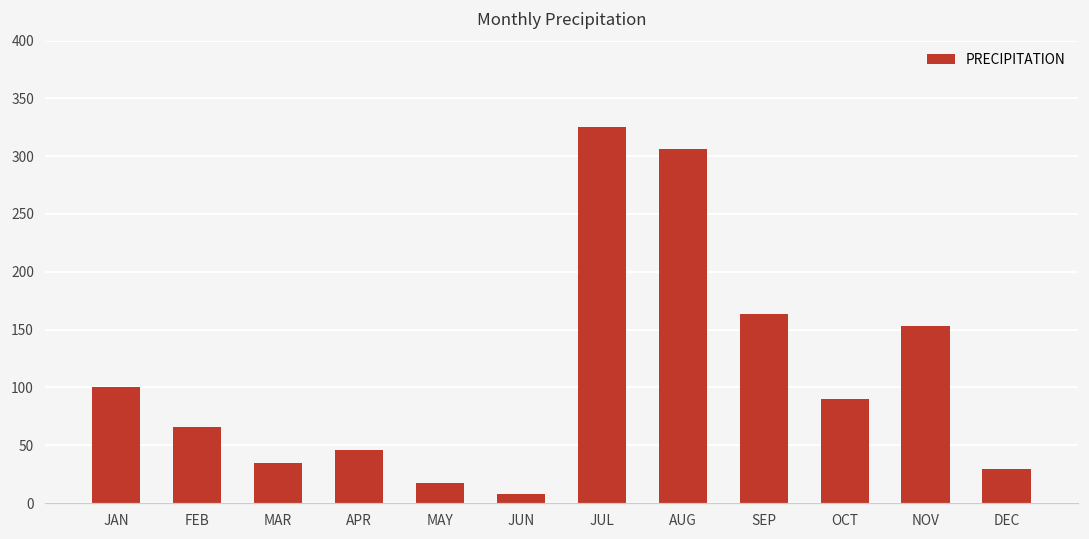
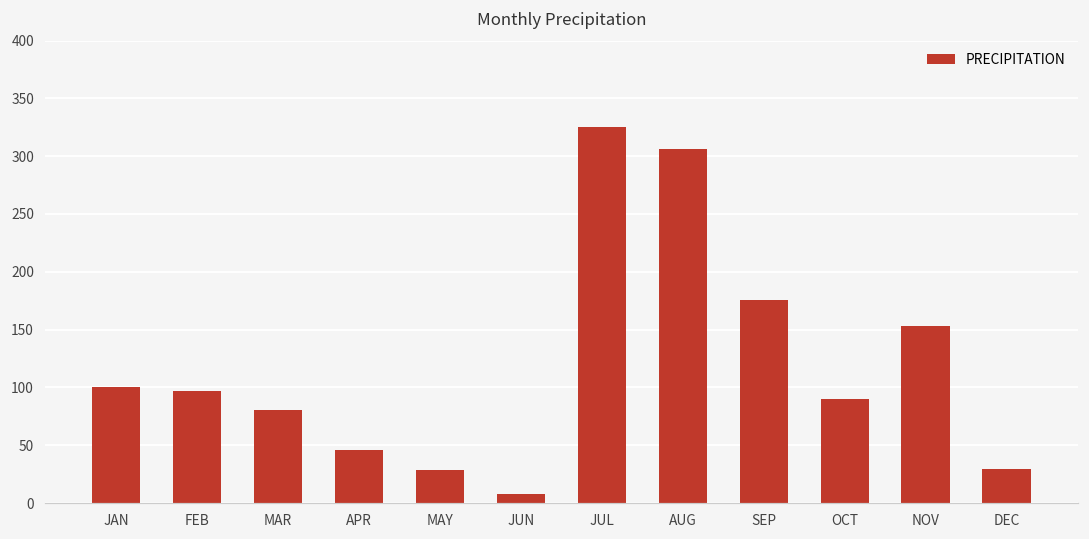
FEB: 66 -> 97
MAR: 34 -> 80
MAY: 18 -> 28
SEP: 164 -> 175
